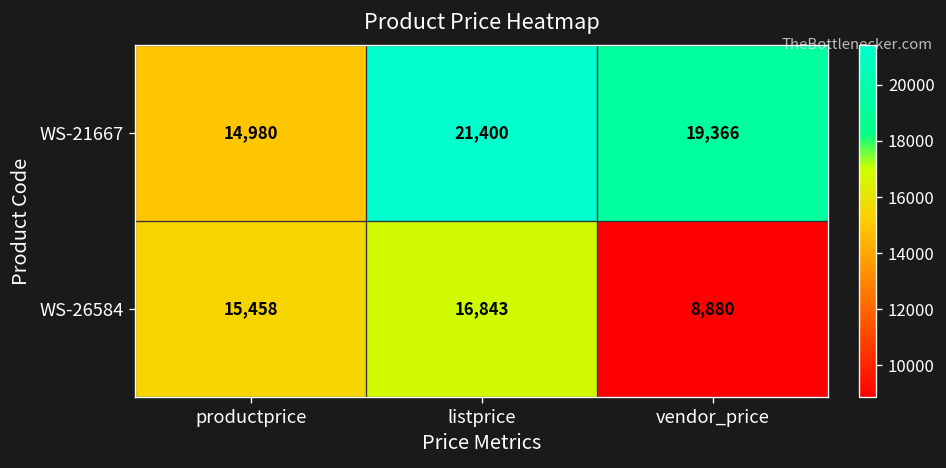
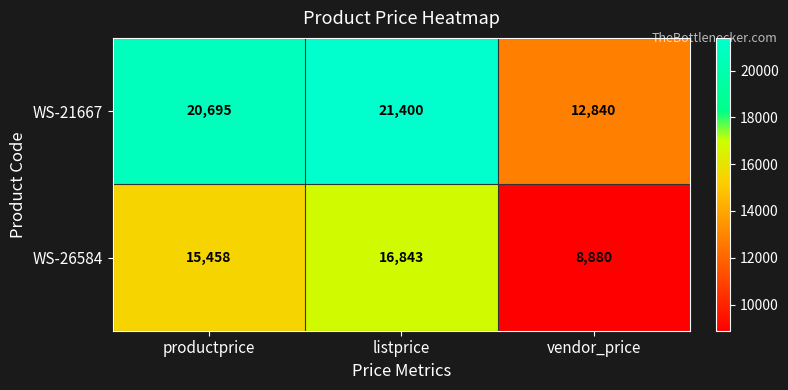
WS-21667, productprice: 14,980 -> 20,695
WS-21667, vendor_price: 19,366 -> 12,840
